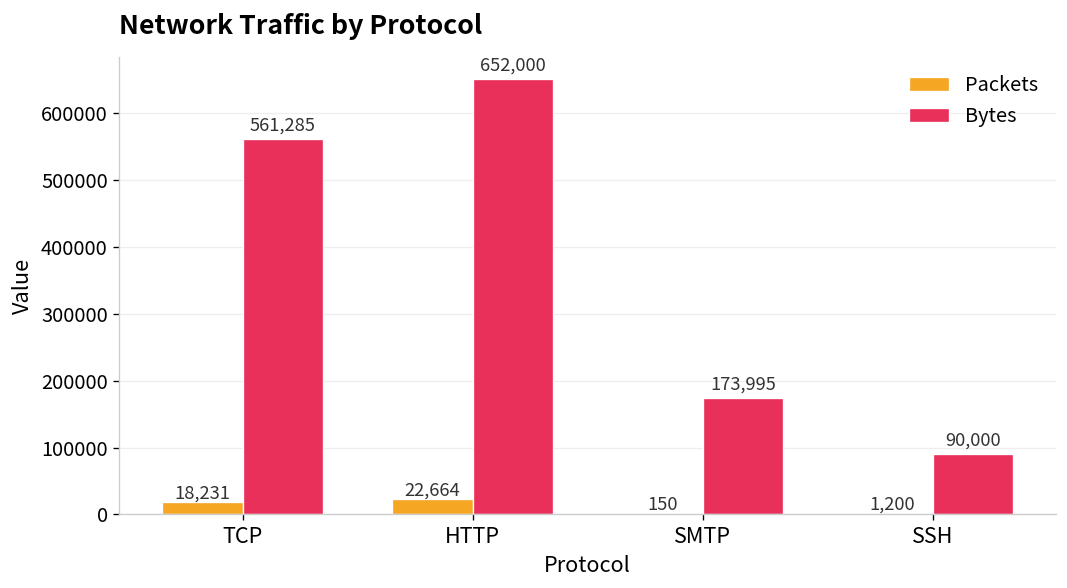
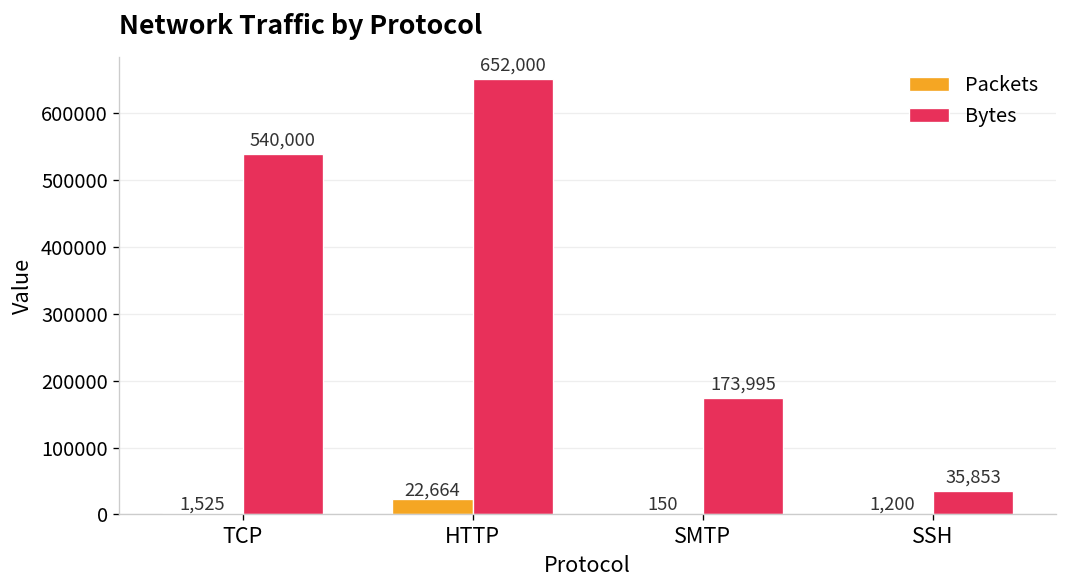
Packets, TCP: 18,231 -> 1,525
Bytes, TCP: 561,285 -> 540,000
Bytes, SSH: 90,000 -> 35,853
